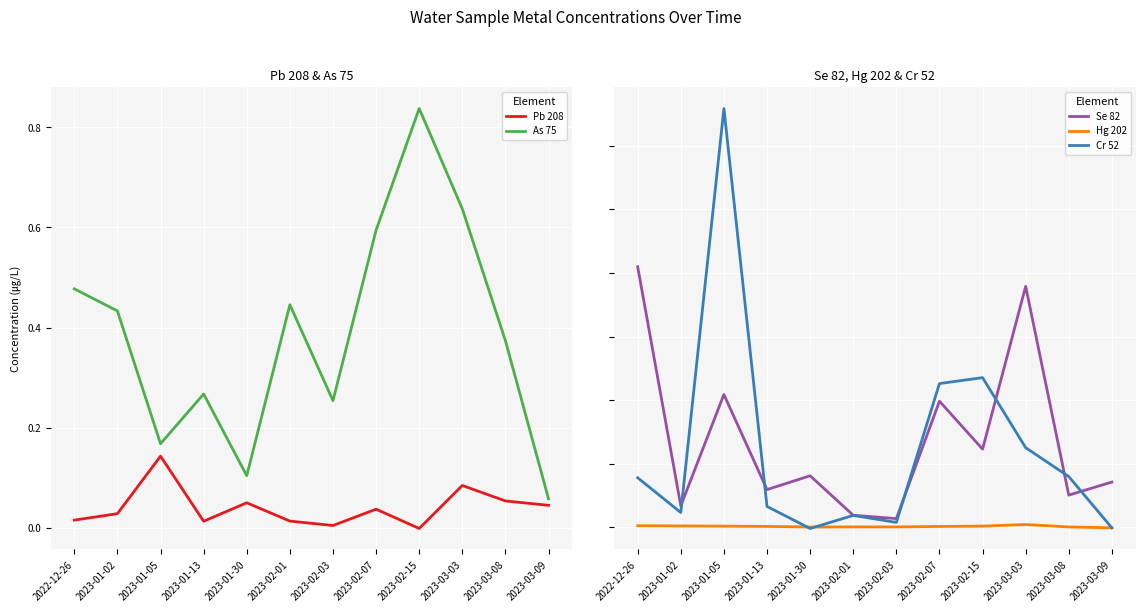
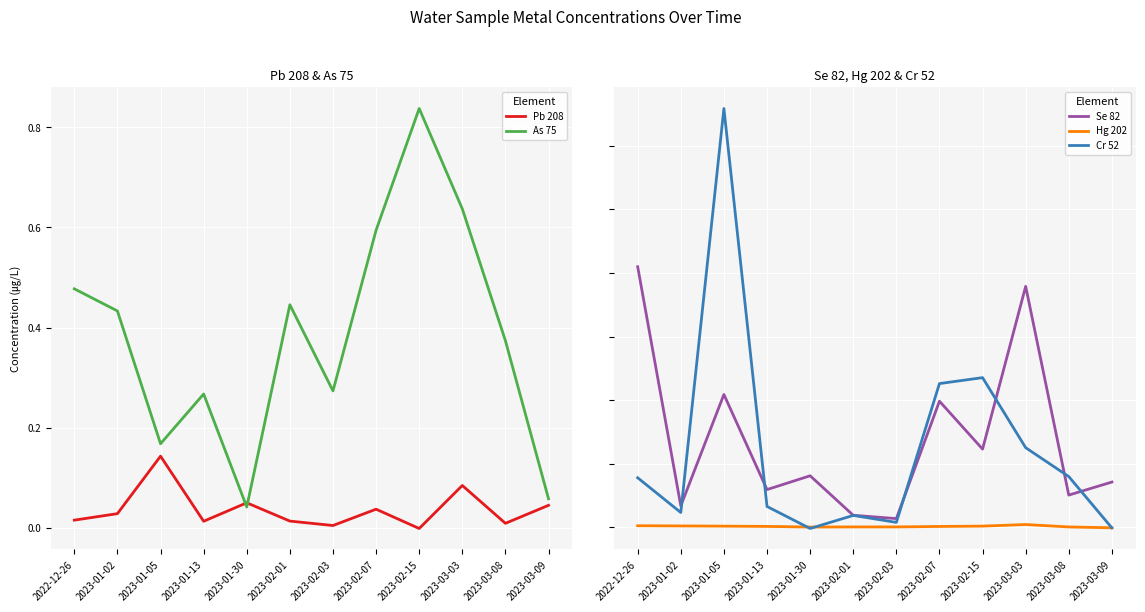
Pb 208 & As 75, As 75, 2023-01-30: 0.10 -> 0.04
Pb 208 & As 75, As 75, 2023-02-03: 0.25 -> 0.27
Pb 208 & As 75, Pb 208, 2023-03-08: 0.05 -> 0.01
